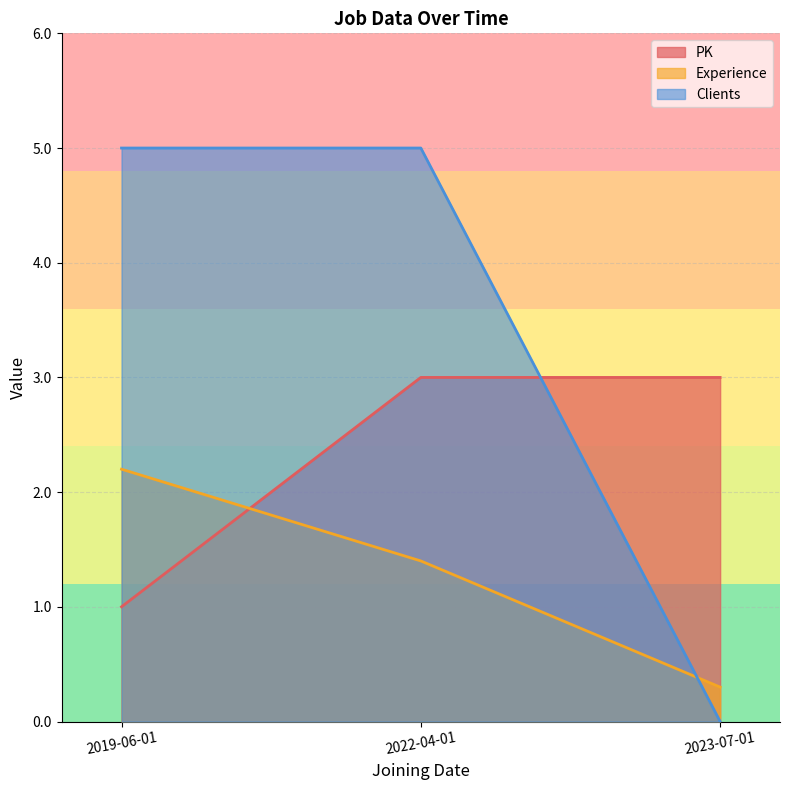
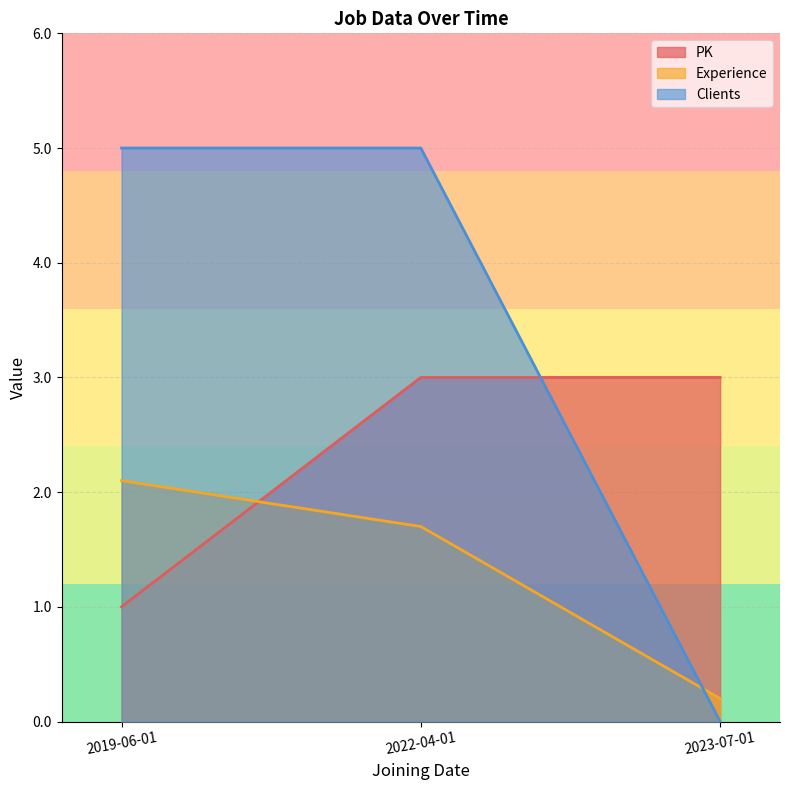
Experience, 2019-06-01: 2.2 -> 2.1
Experience, 2022-04-01: 1.4 -> 1.7
Experience, 2023-07-01: 0.3 -> 0.2
